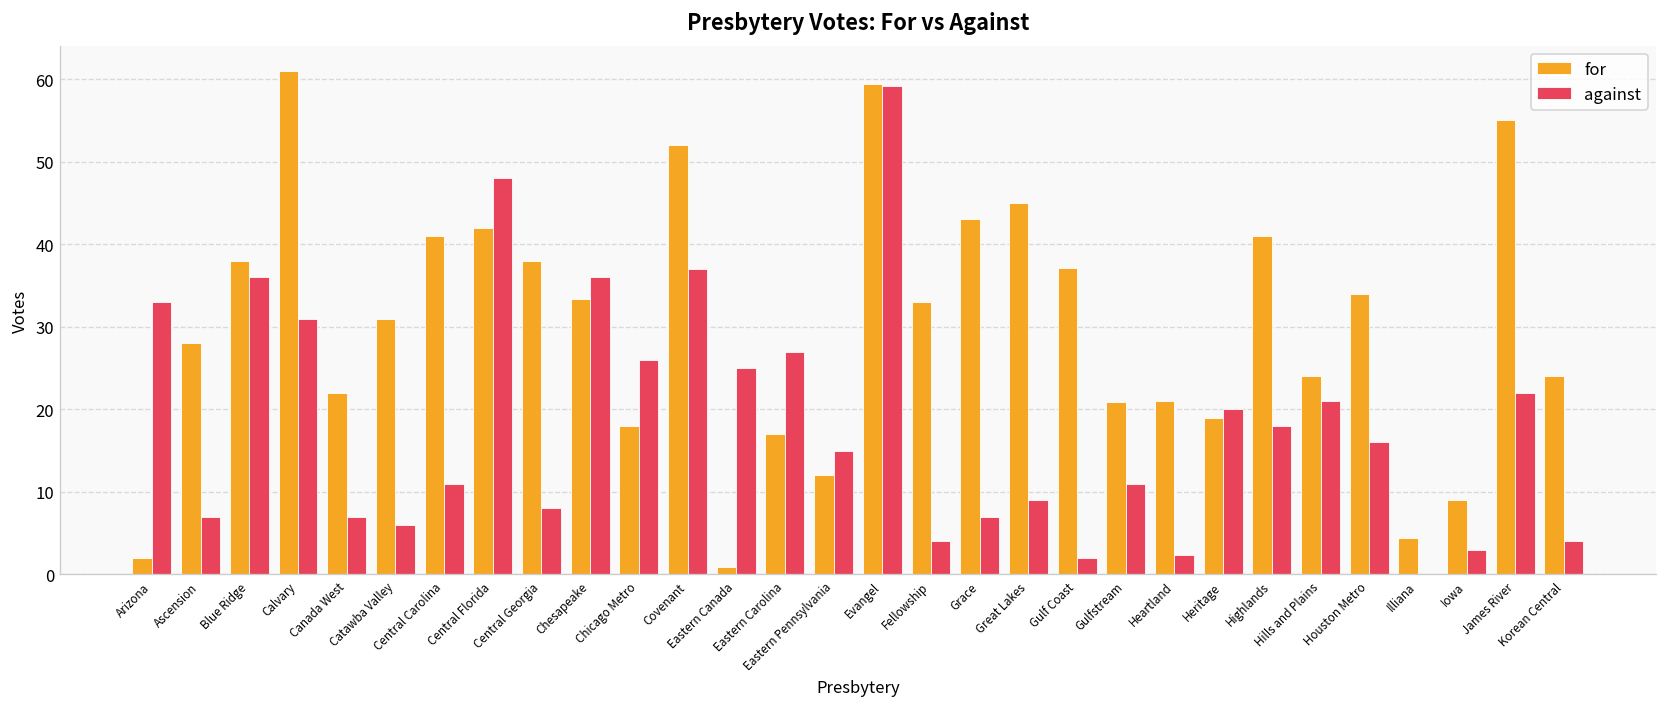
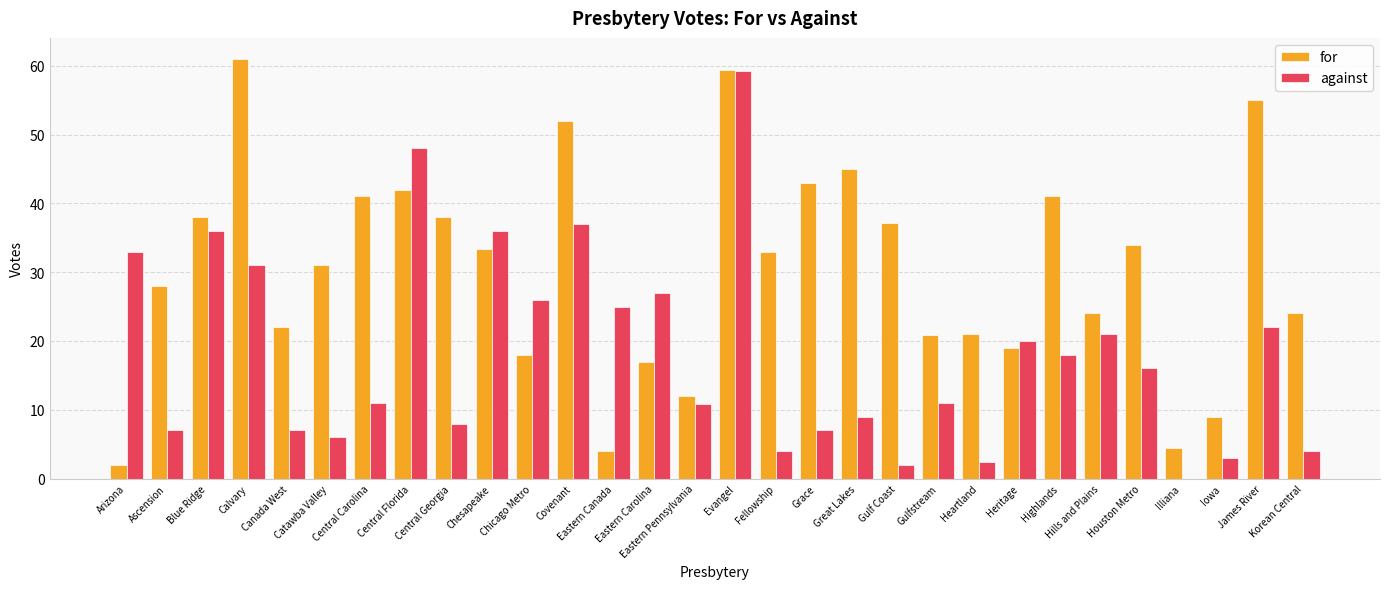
for, Eastern Canada: 1 -> 4
against, Eastern Pennsylvania: 15 -> 11
